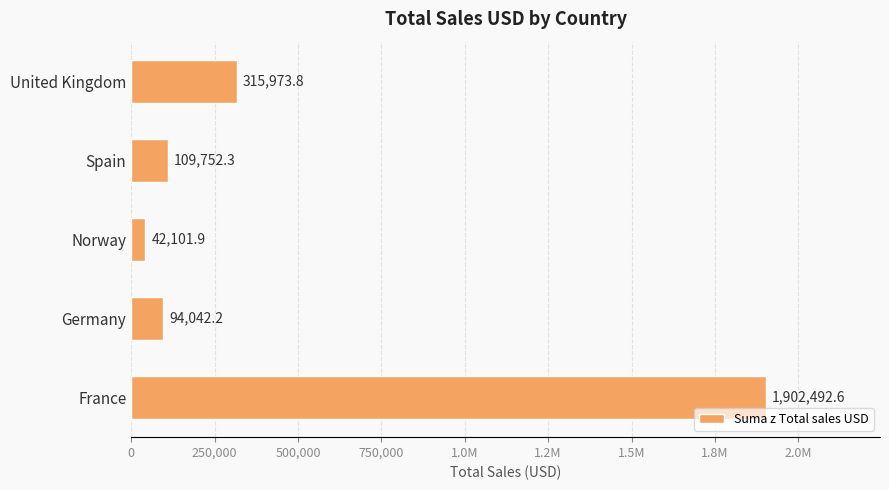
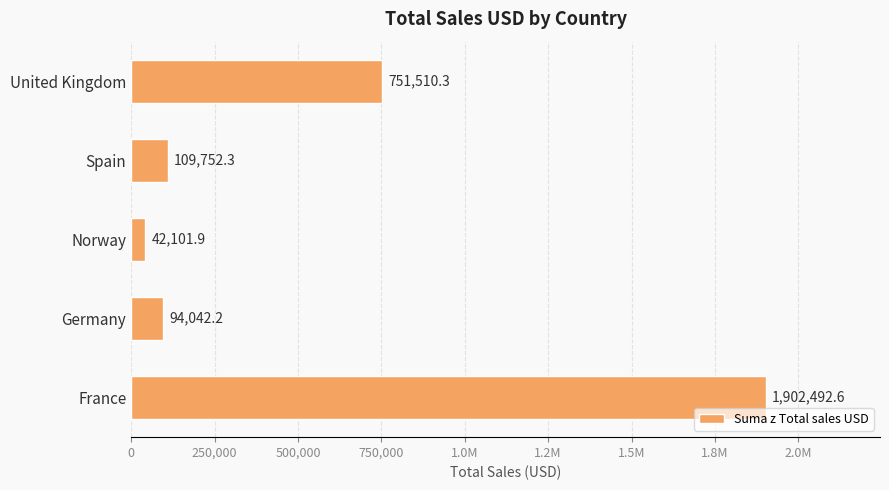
United Kingdom: 315,973.8 -> 751,510.3
